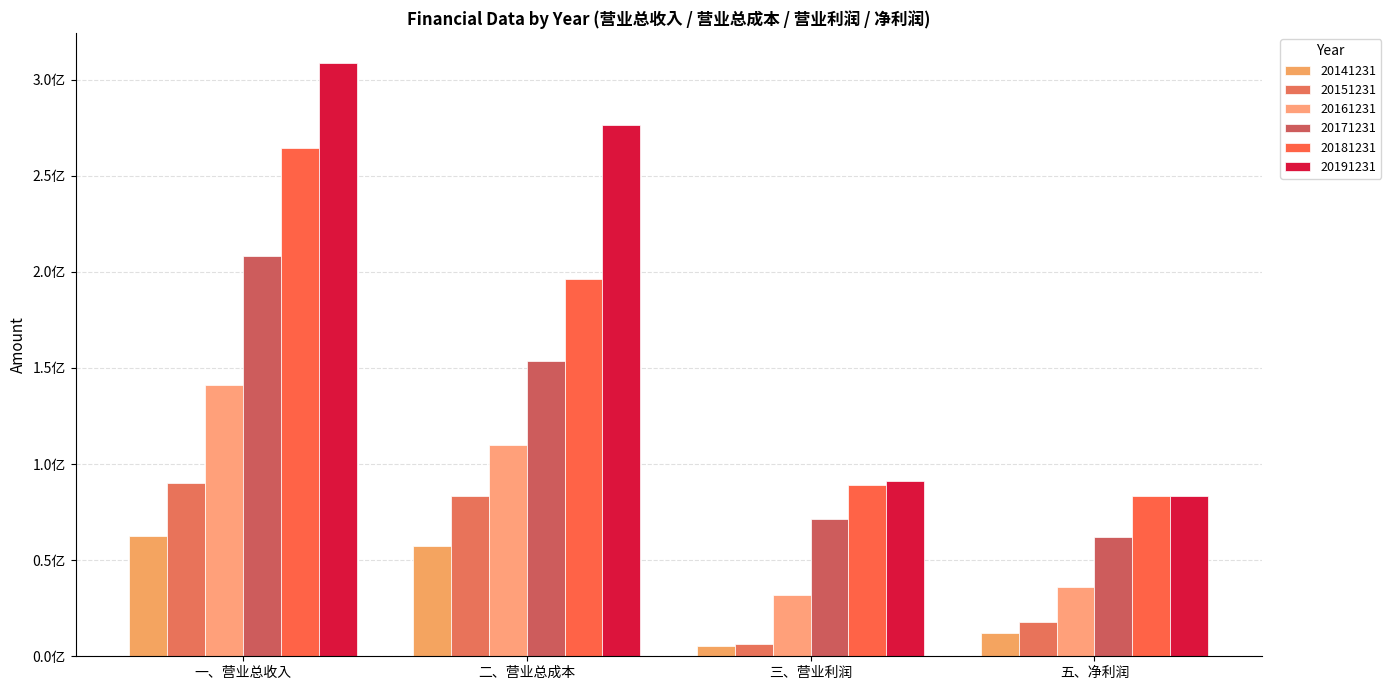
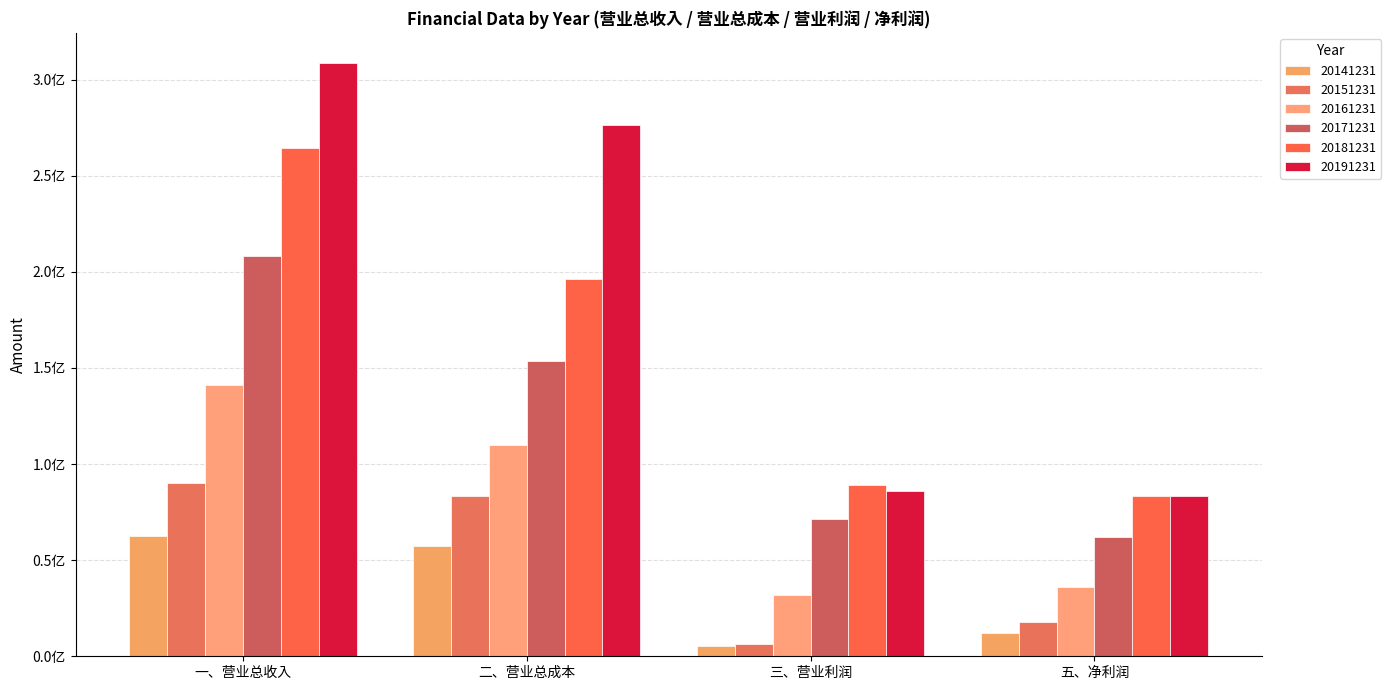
20191231, 三、营业利润: 0.91亿 -> 0.86亿
